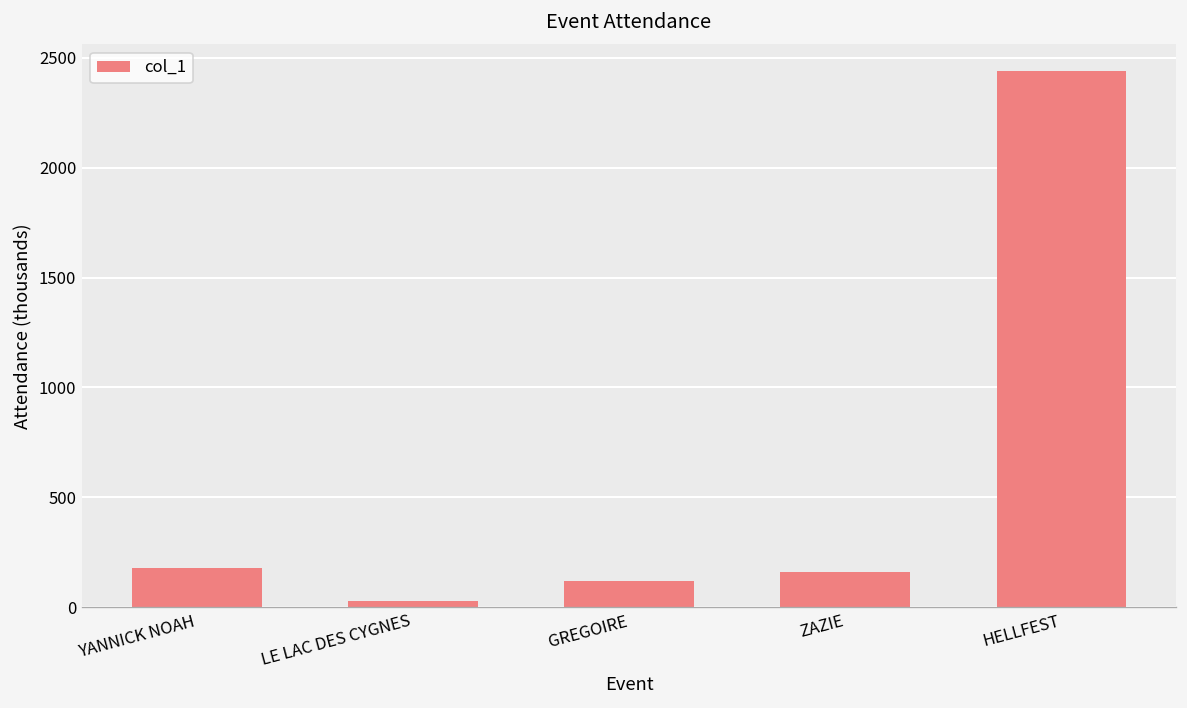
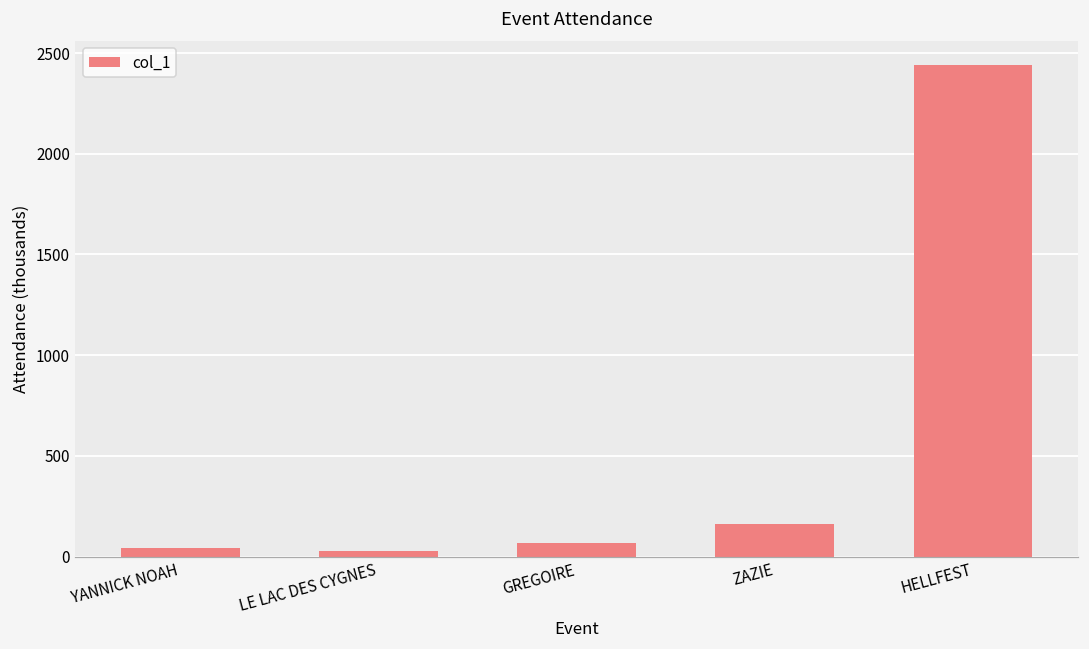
YANNICK NOAH: 180 -> 40
GREGOIRE: 120 -> 70
